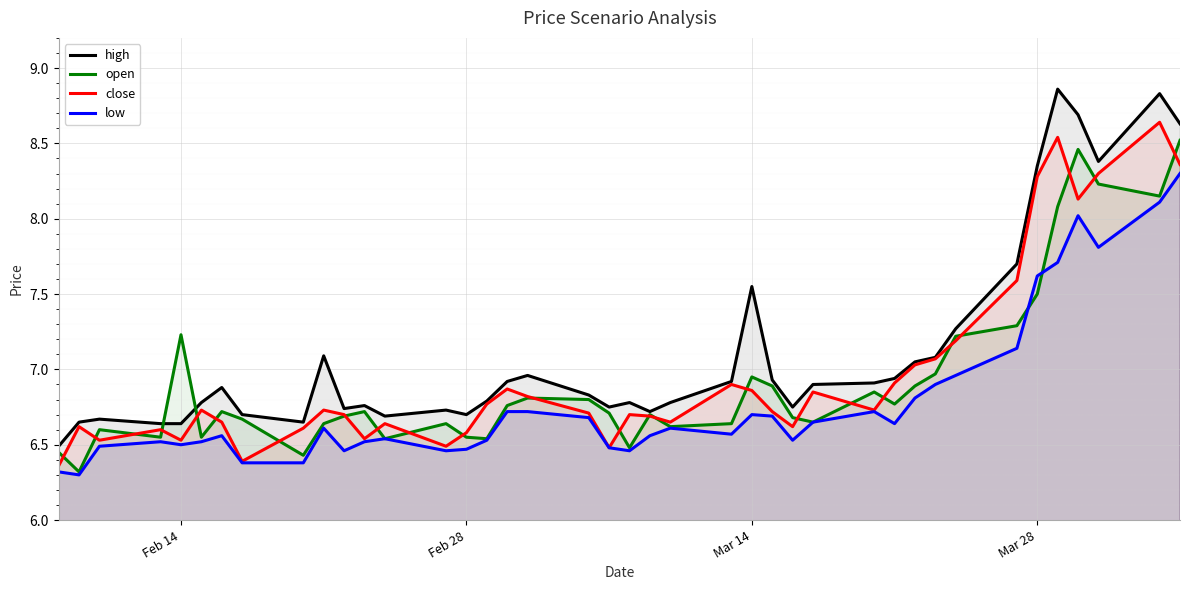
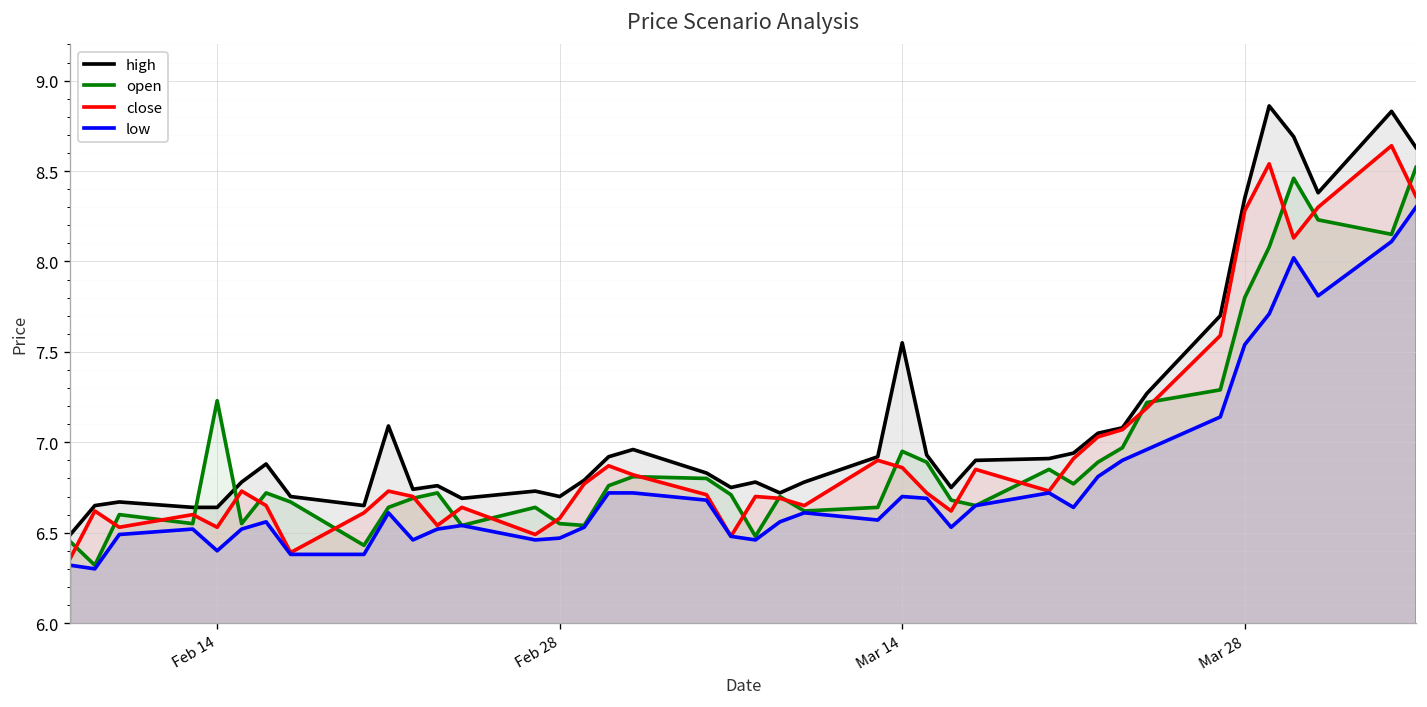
low, Feb 14: 6.5 -> 6.4
open, Mar 28: 7.5 -> 7.8
low, Mar 28: 7.62 -> 7.54
